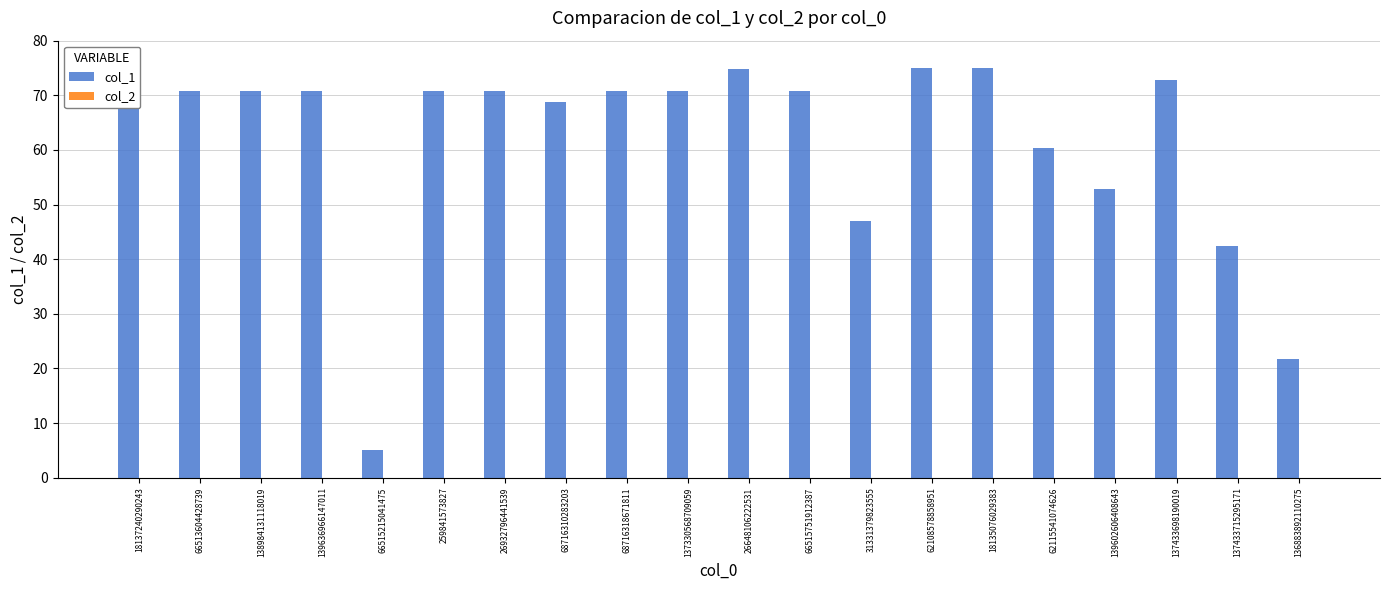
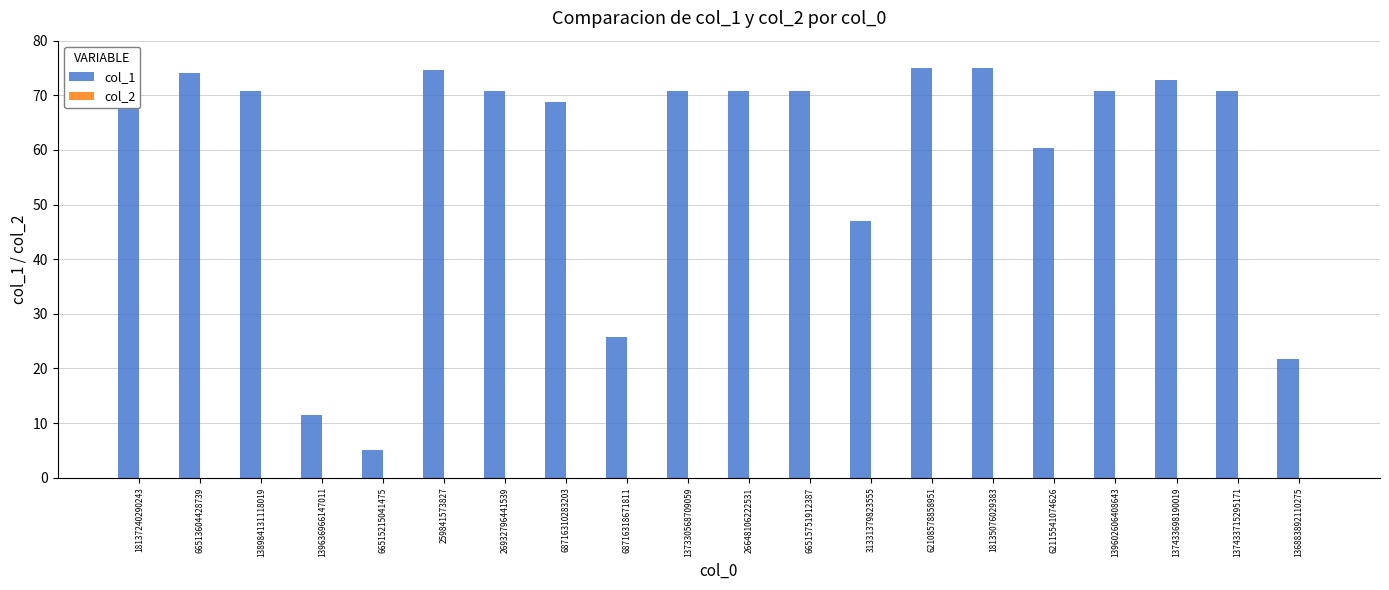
col_1, 66513604428739: 71 -> 74
col_1, 139636966147011: 71 -> 11
col_1, 259841573827: 71 -> 75
col_1, 68716318671811: 71 -> 26
col_1, 26648106222531: 75 -> 71
col_1, 139602606408643: 53 -> 71
col_1, 137433715295171: 42 -> 71
